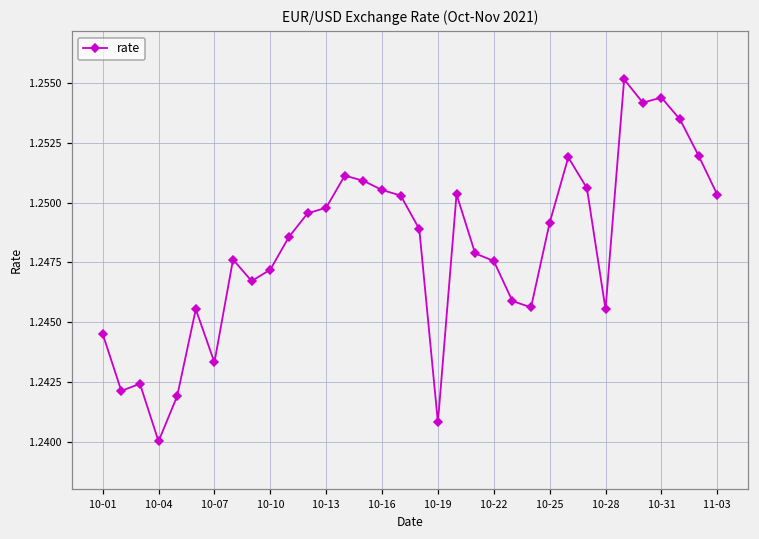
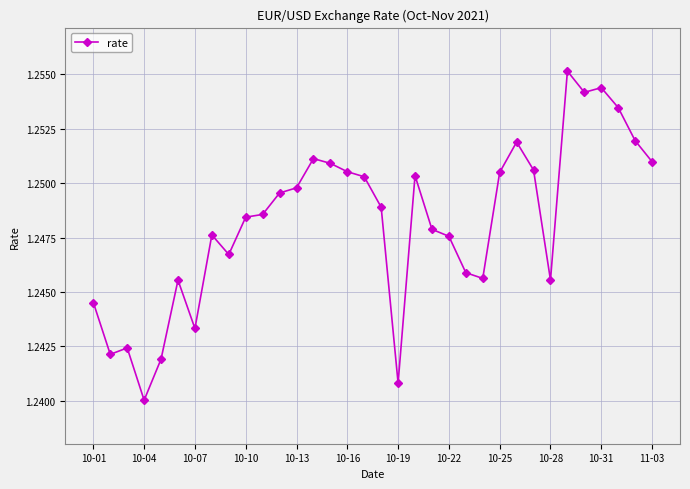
10-10: 1.2472 -> 1.2484
10-25: 1.2492 -> 1.2505
11-03: 1.2503 -> 1.2510
